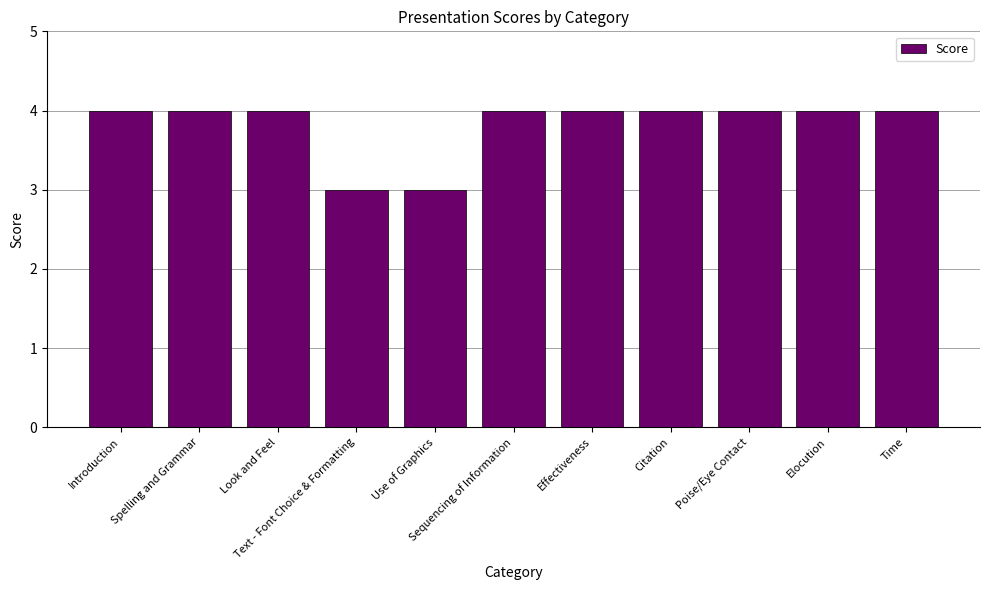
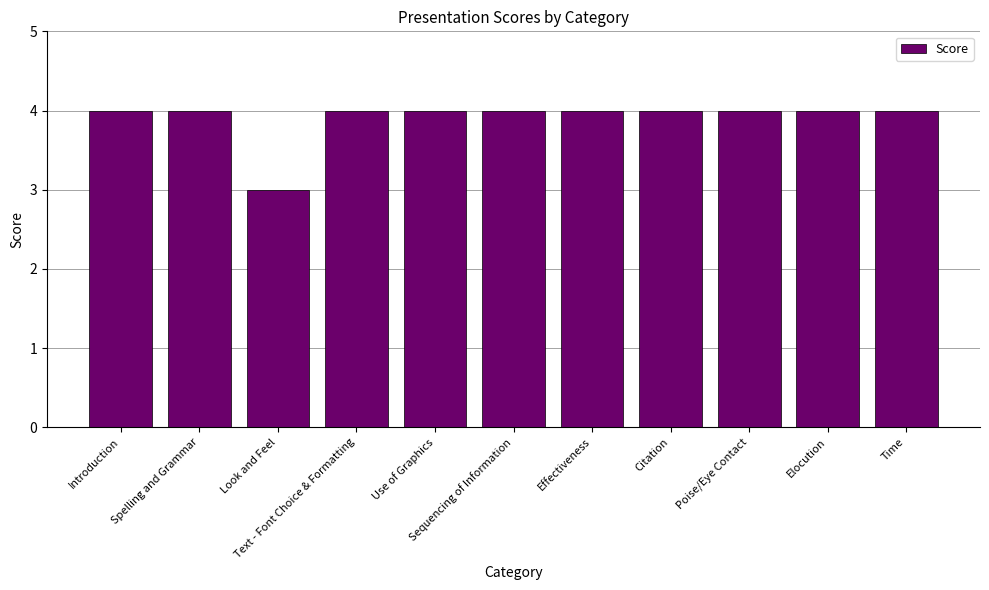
Look and Feel: 4 -> 3
Text - Font Choice & Formatting: 3 -> 4
Use of Graphics: 3 -> 4
